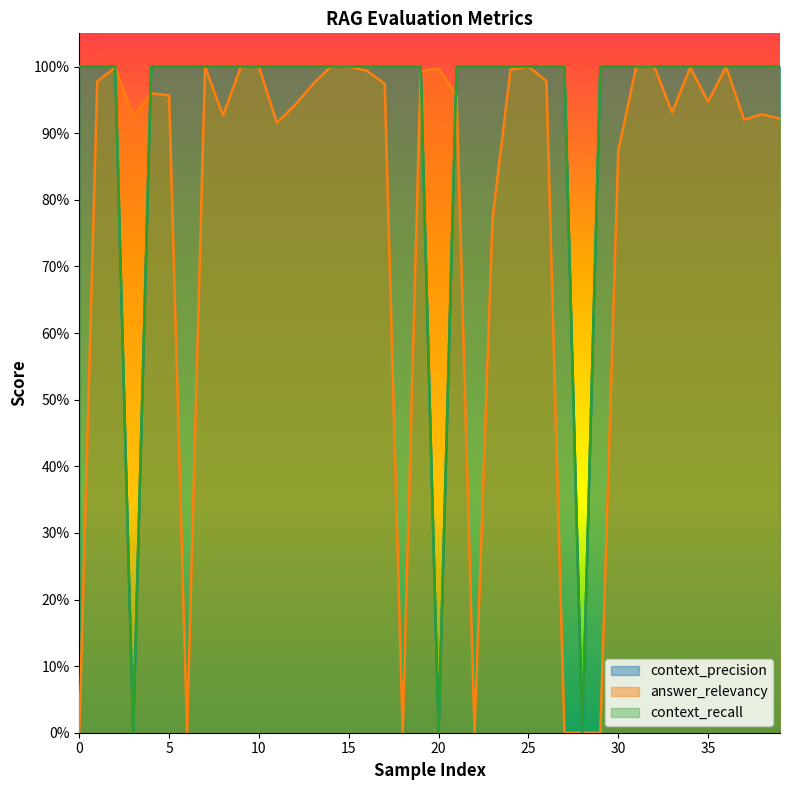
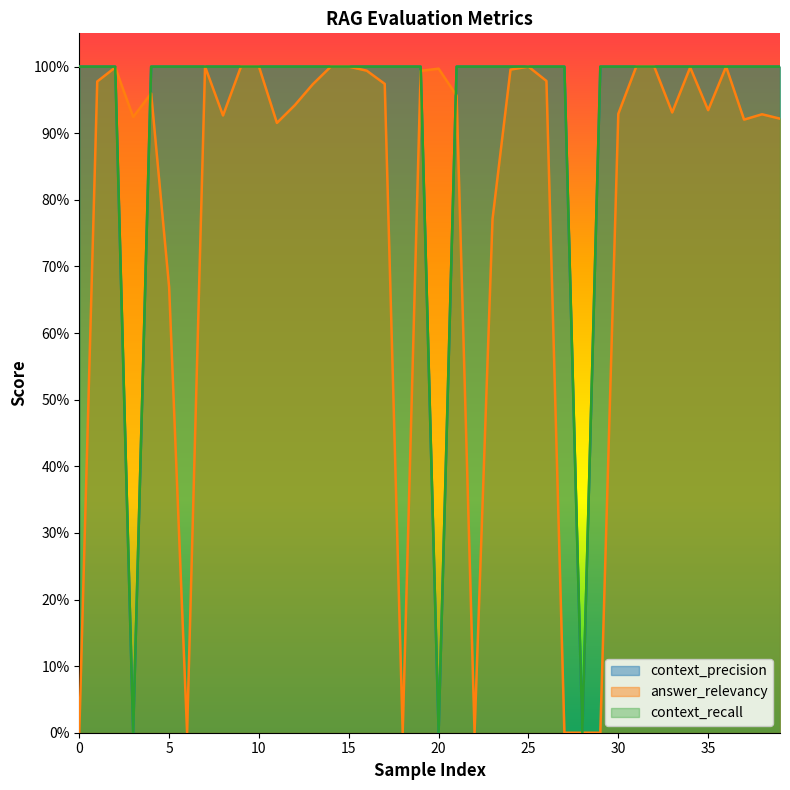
answer_relevancy, 5: 96% -> 67%
answer_relevancy, 30: 87% -> 93%
answer_relevancy, 35: 95% -> 93%
